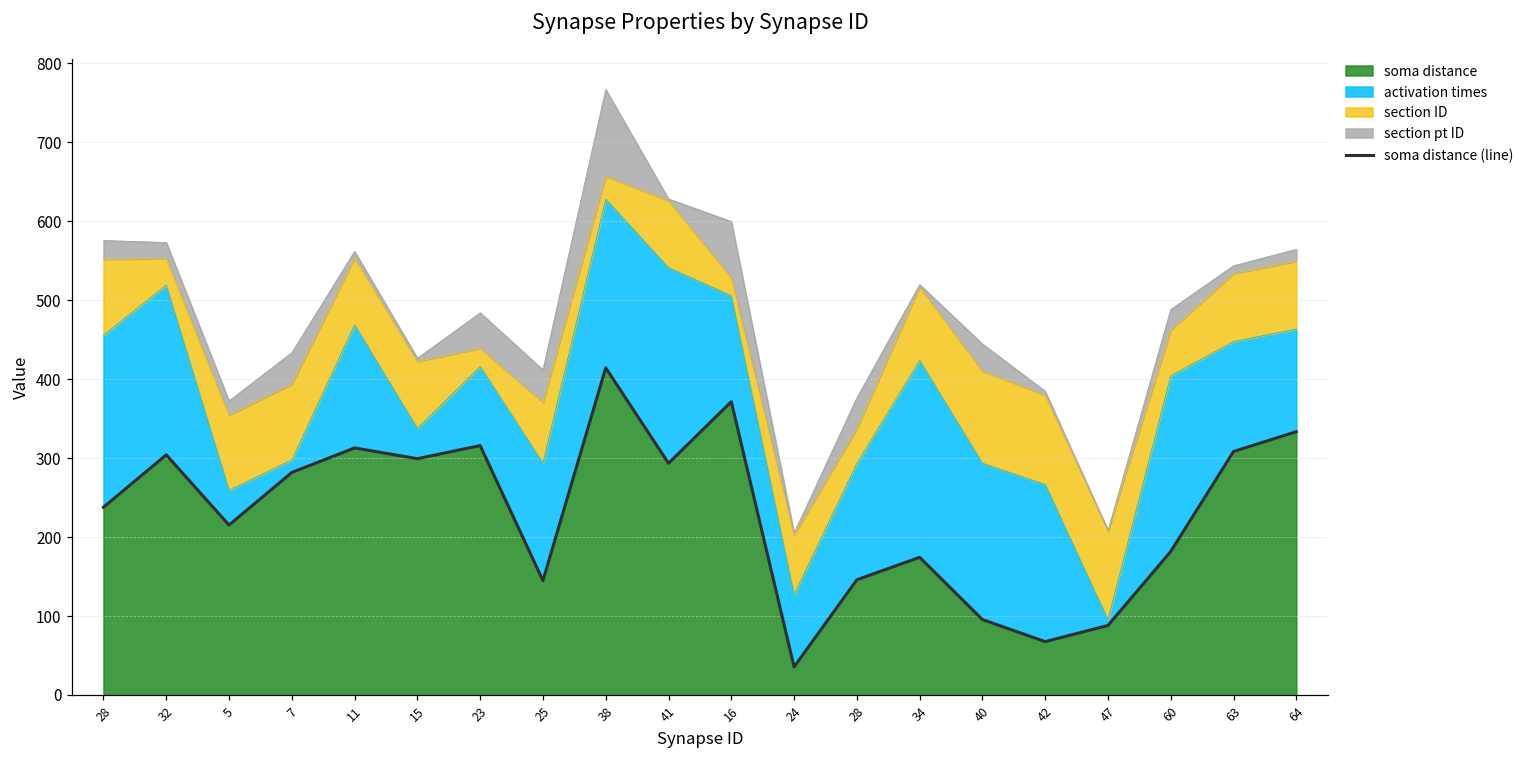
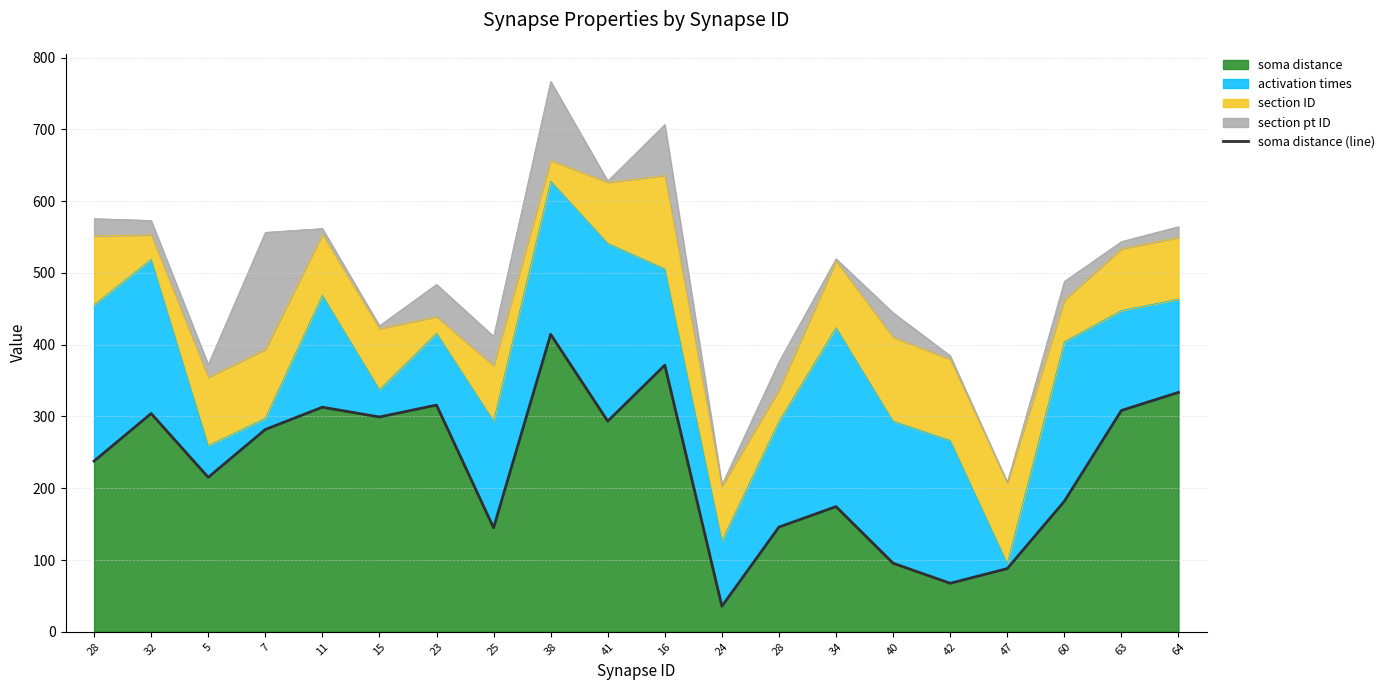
section pt ID, 7: 40 -> 160
section ID, 16: 20 -> 130
